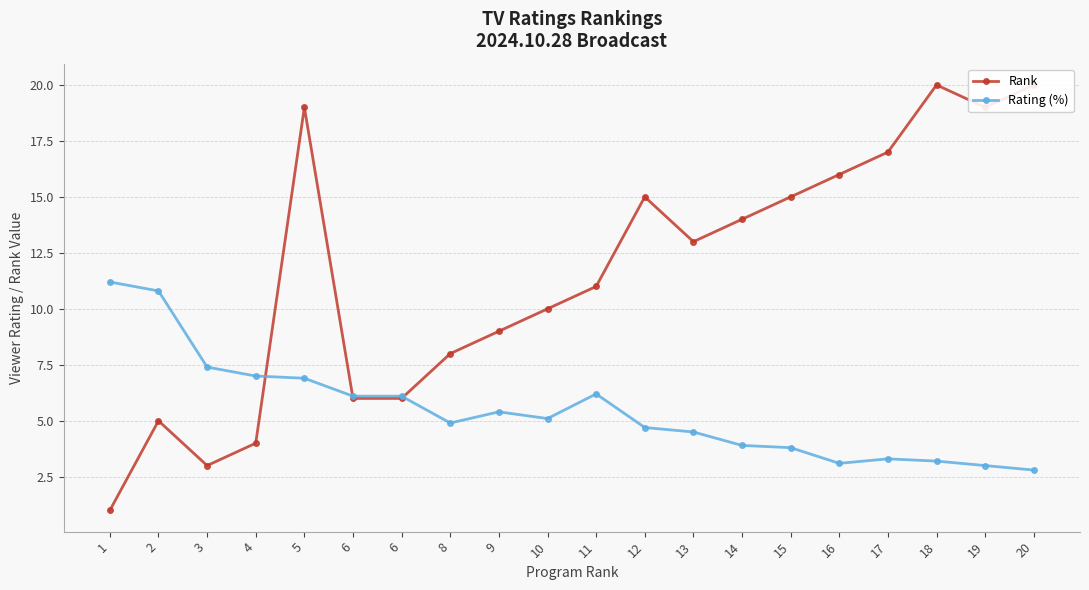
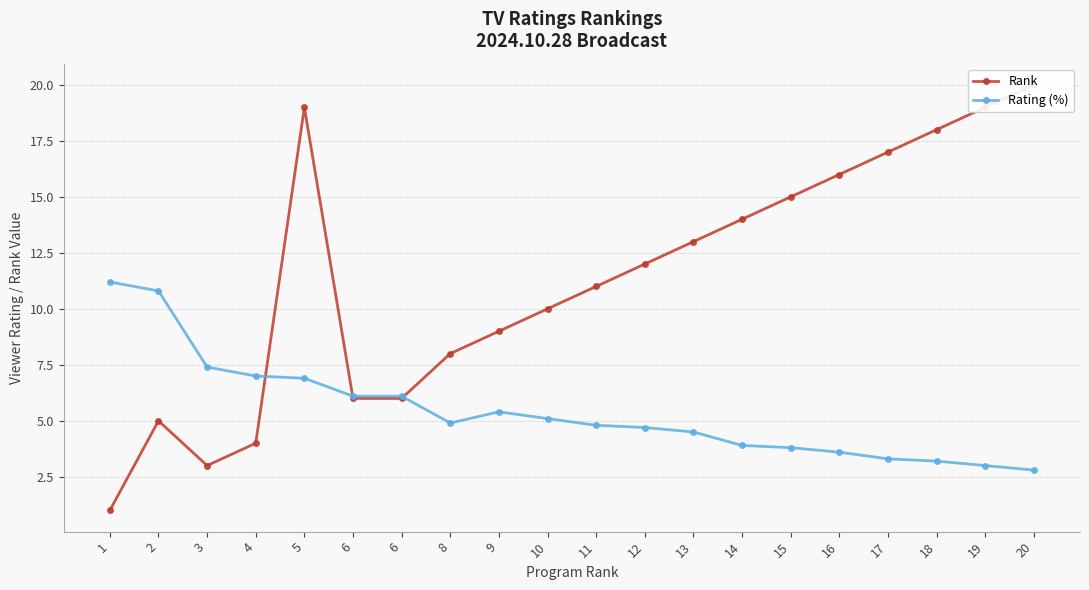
Rating (%), 11: 6.2 -> 4.8
Rank, 12: 15 -> 12
Rating (%), 16: 3.1 -> 3.6
Rank, 18: 20 -> 18
